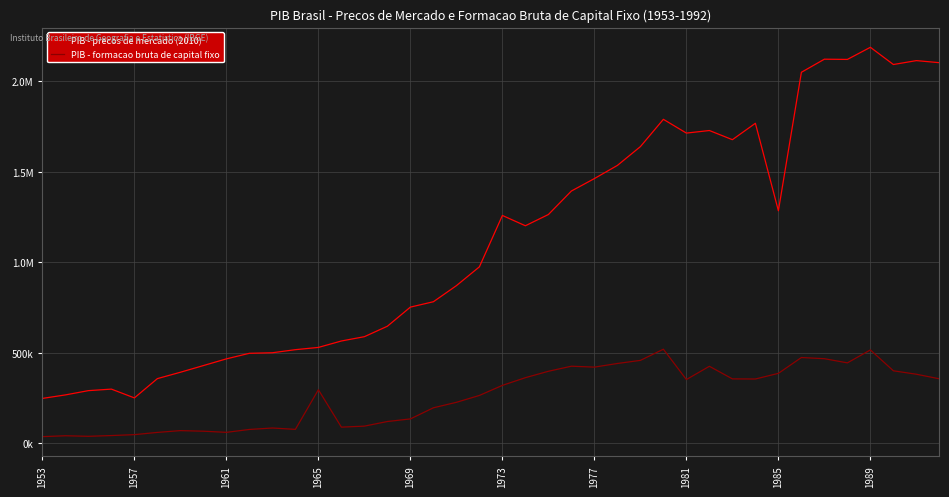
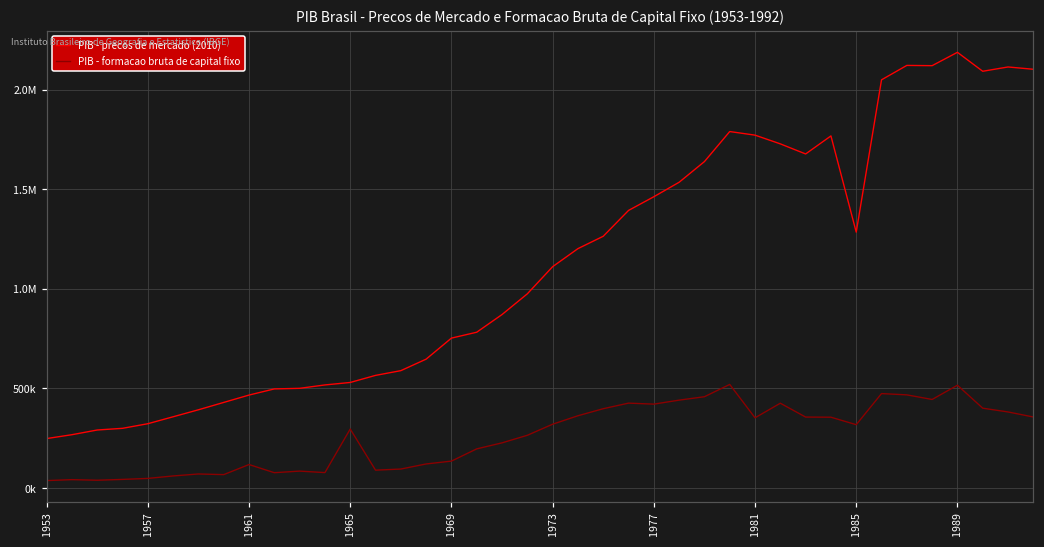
PIB - precos de mercado (2010), 1957: 250000 -> 320000
PIB - formacao bruta de capital fixo, 1961: 60000 -> 120000
PIB - precos de mercado (2010), 1973: 1260000 -> 1110000
PIB - precos de mercado (2010), 1981: 1710000 -> 1770000
PIB - formacao bruta de capital fixo, 1985: 390000 -> 320000
